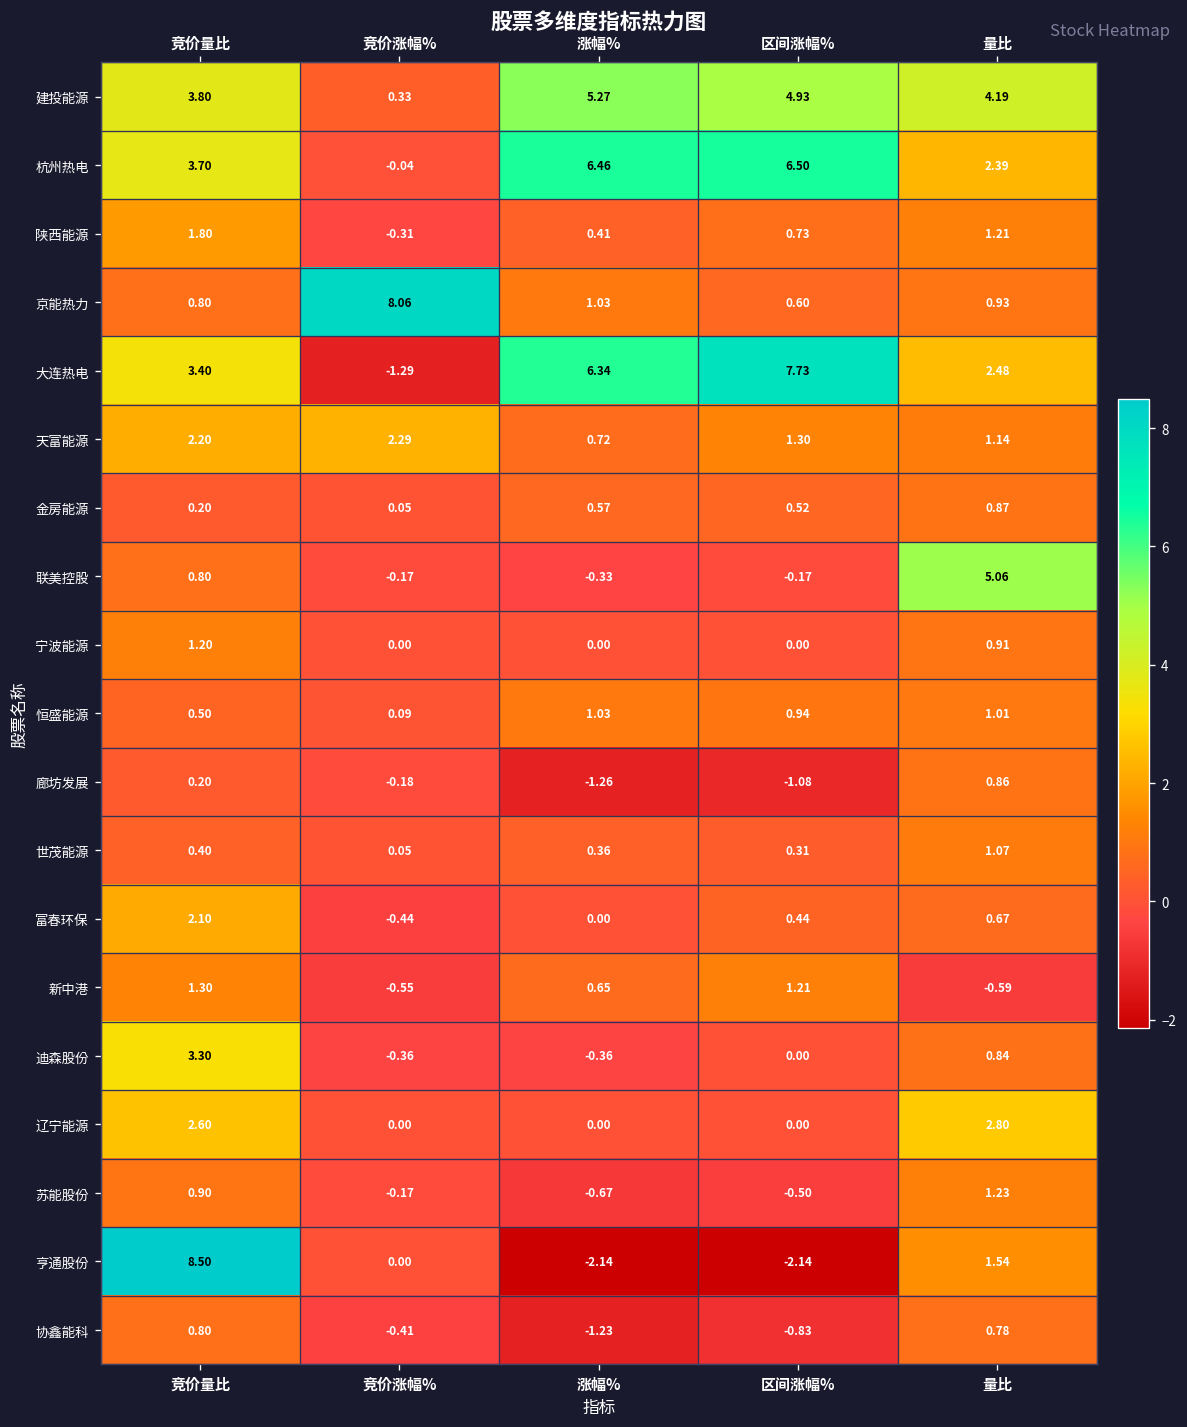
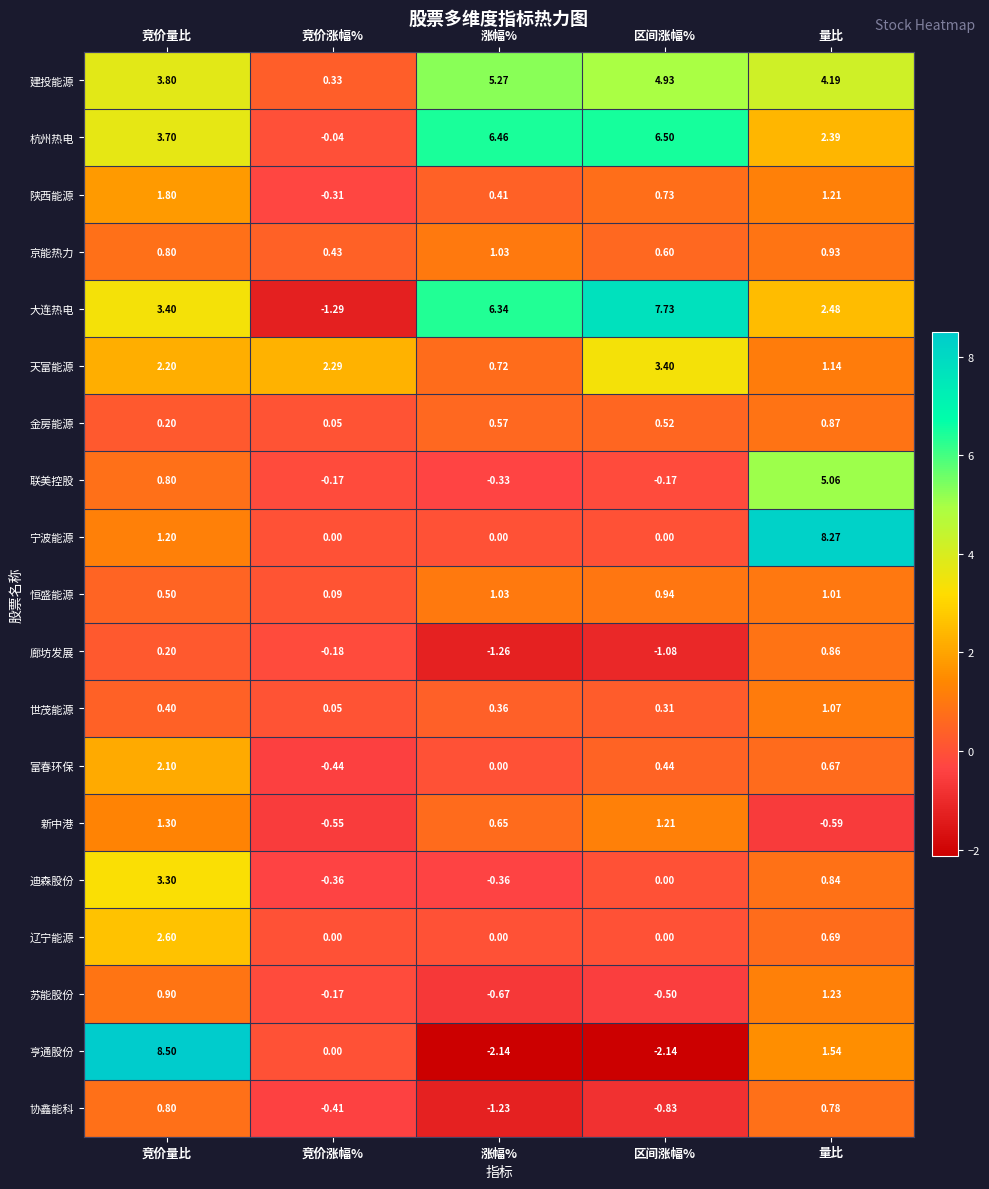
京能热力, 竞价涨幅%: 8.06 -> 0.43
天富能源, 区间涨幅%: 1.30 -> 3.40
宁波能源, 量比: 0.91 -> 8.27
辽宁能源, 量比: 2.80 -> 0.69
